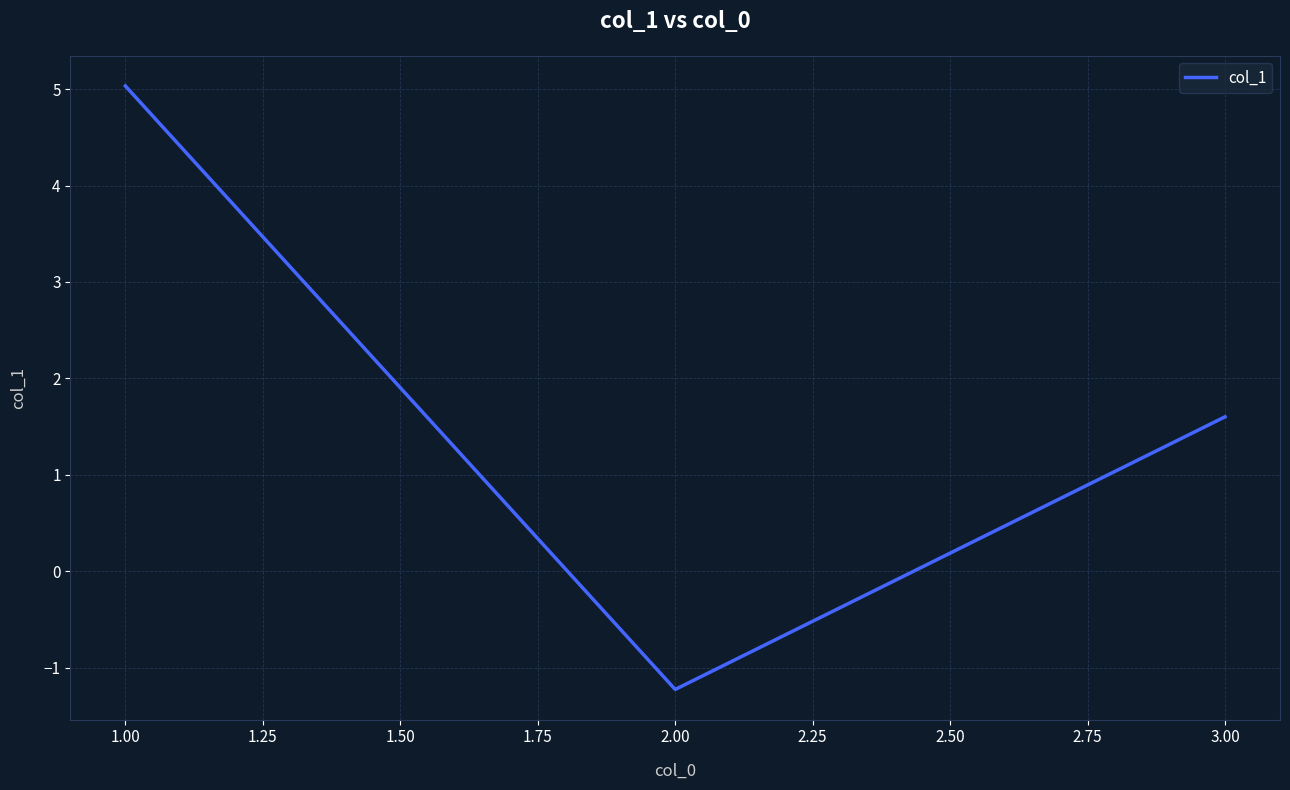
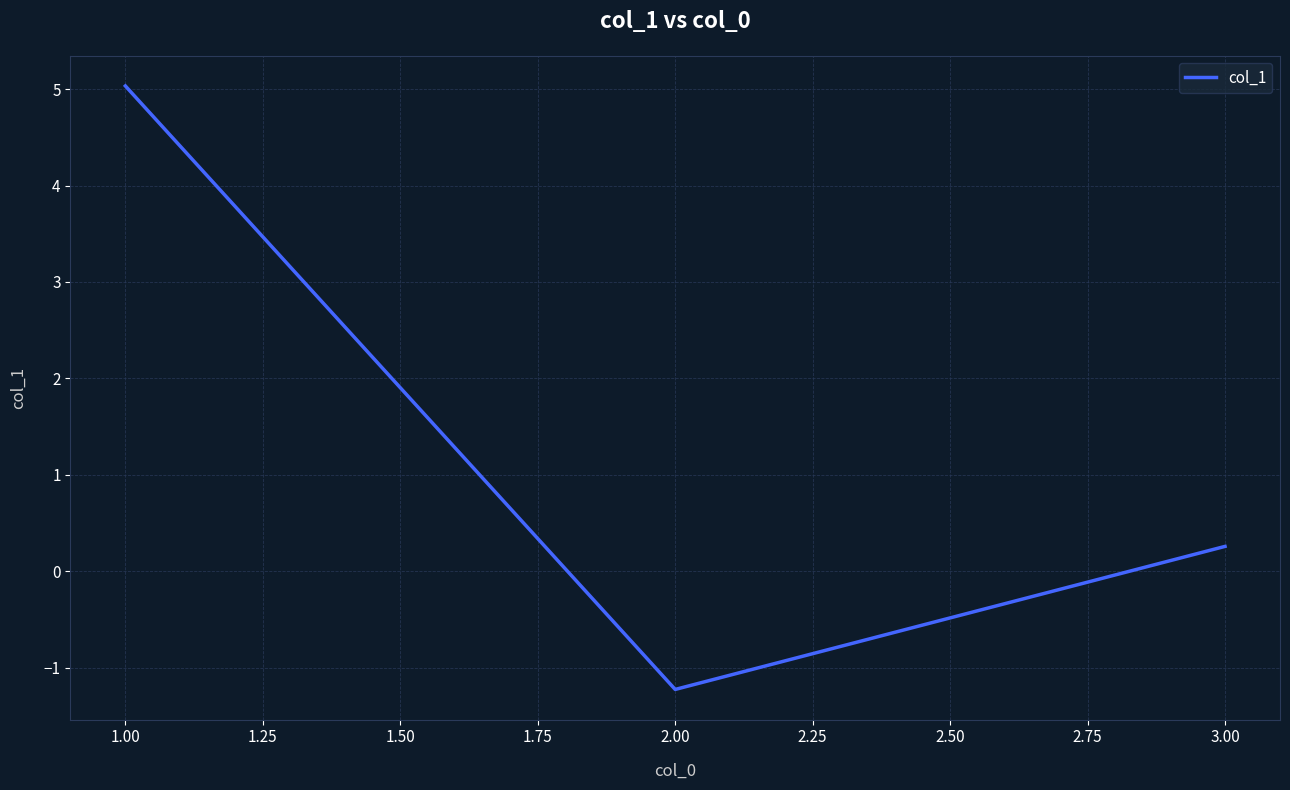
3.00: 1.6 -> 0.3
